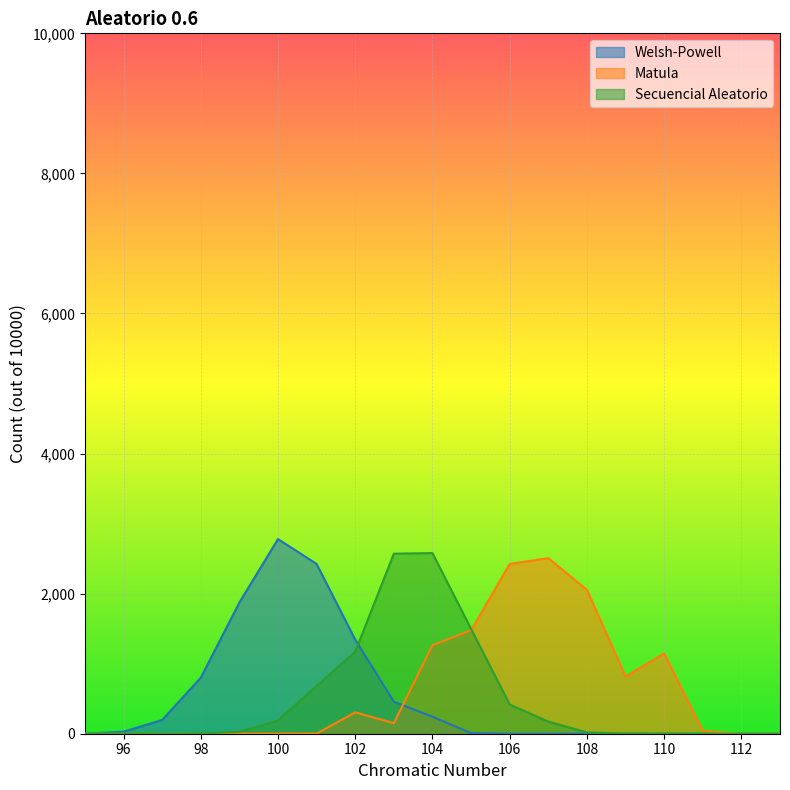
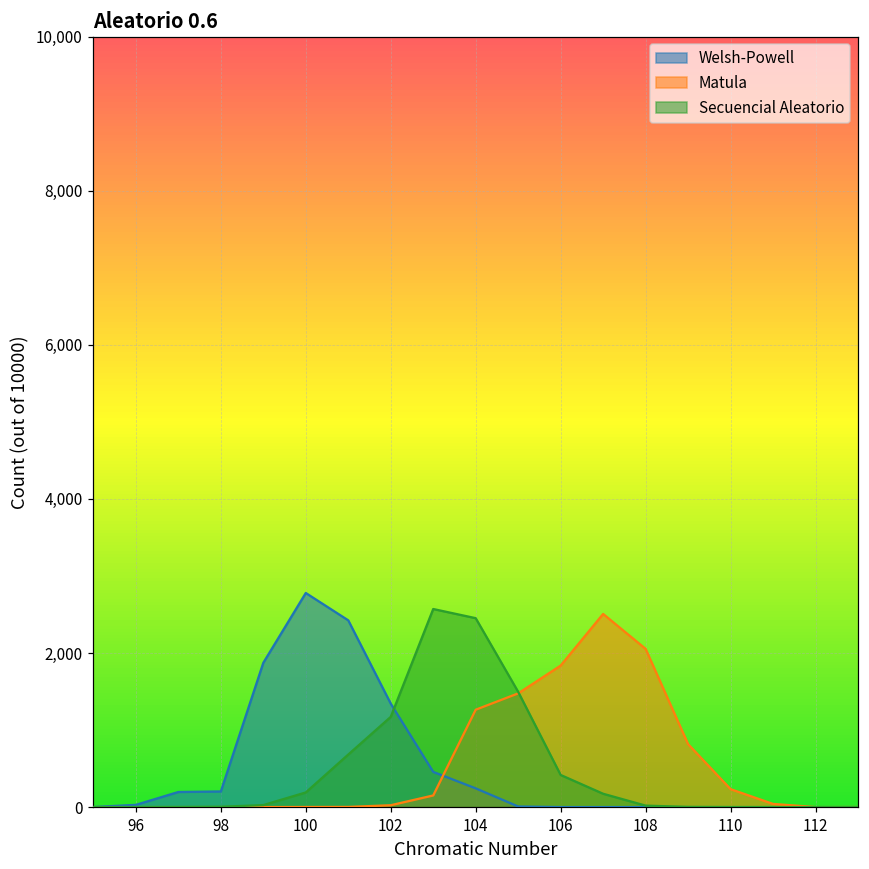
Welsh-Powell, 98: 800 -> 200
Matula, 102: 300 -> 0
Secuencial Aleatorio, 104: 2,600 -> 2,500
Matula, 106: 2,400 -> 1,800
Matula, 110: 1,100 -> 200
